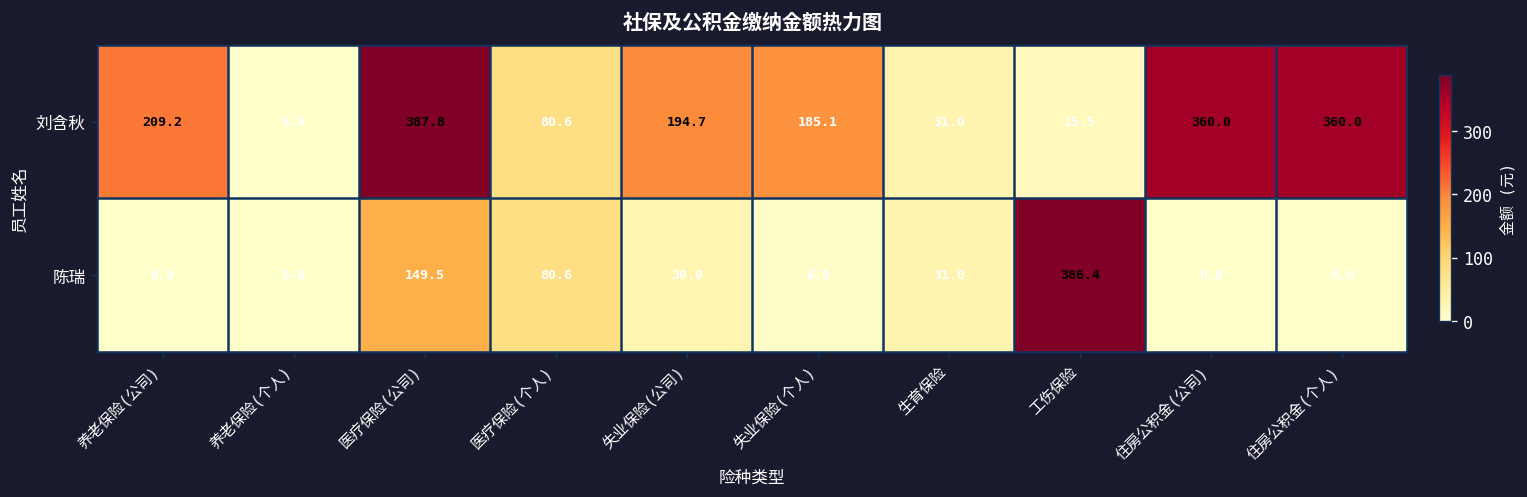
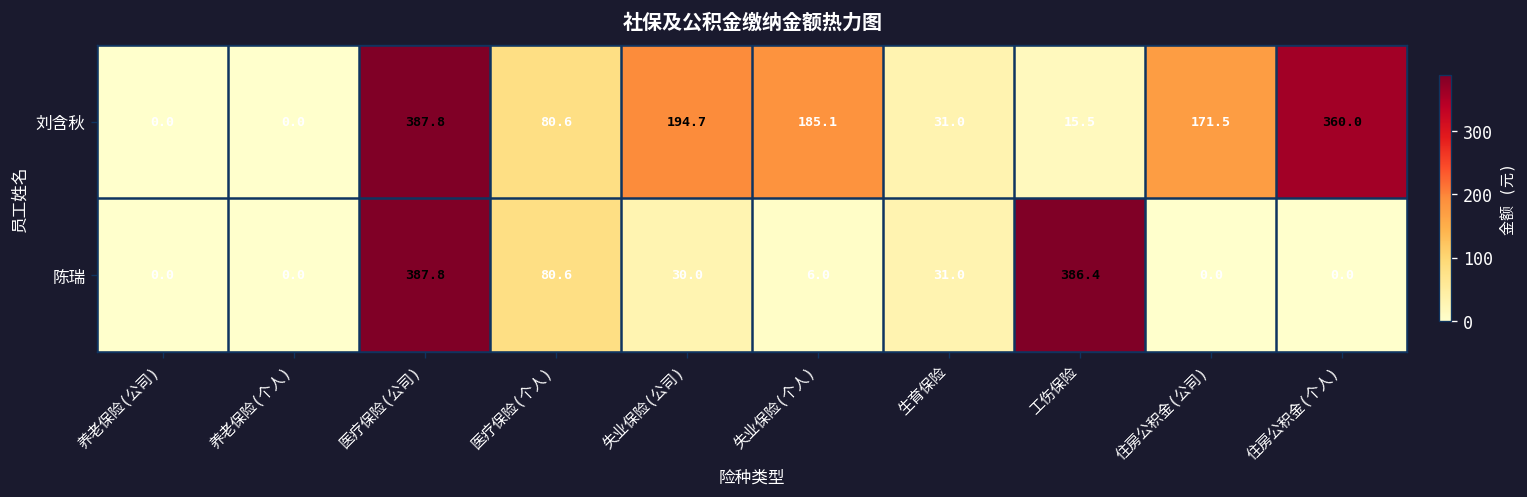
刘含秋, 养老保险(公司): 209.2 -> 0.0
刘含秋, 住房公积金(公司): 360.0 -> 171.5
陈瑞, 医疗保险(公司): 149.5 -> 387.8
